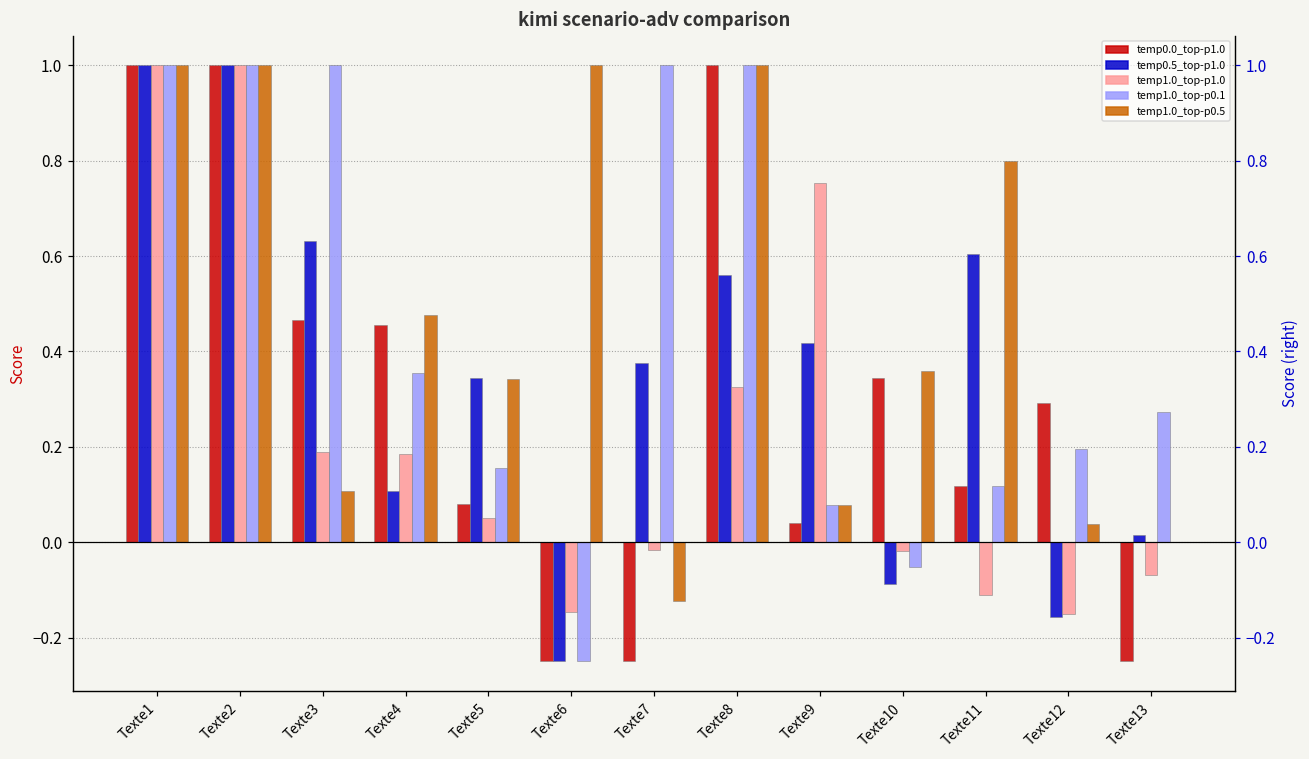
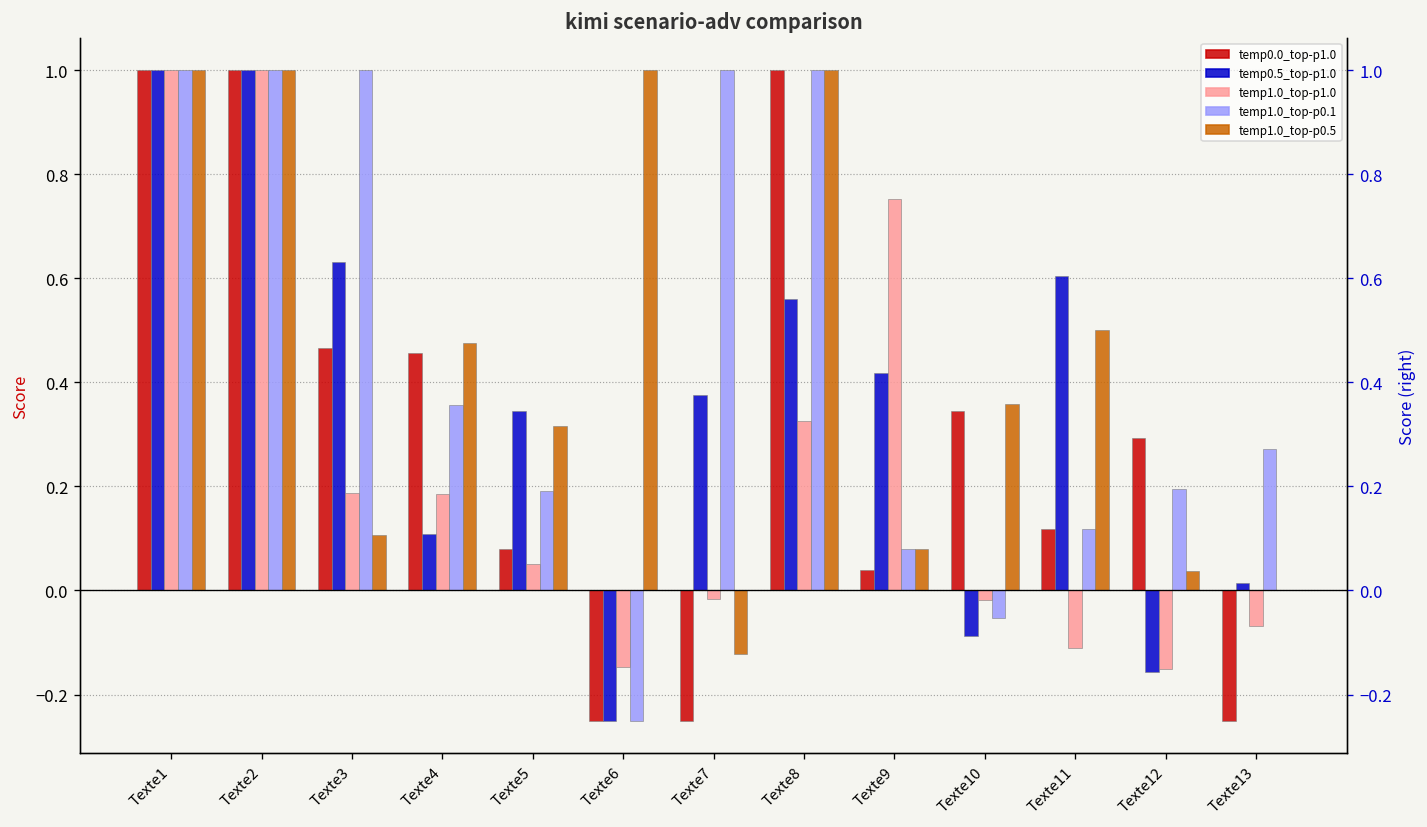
temp1.0_top-p0.1, Texte5: 0.16 -> 0.19
temp1.0_top-p0.5, Texte5: 0.34 -> 0.32
temp1.0_top-p0.5, Texte11: 0.8 -> 0.5
